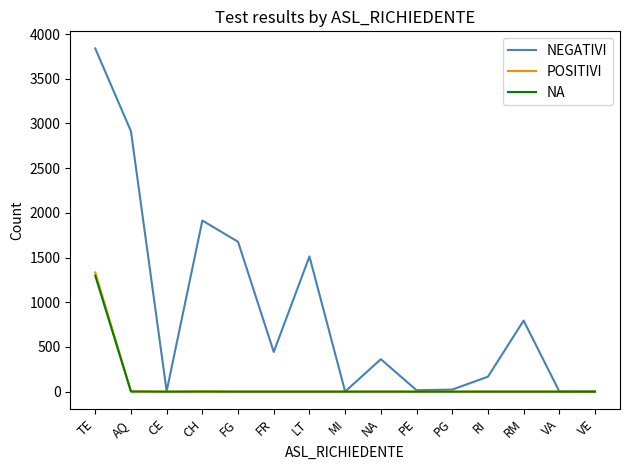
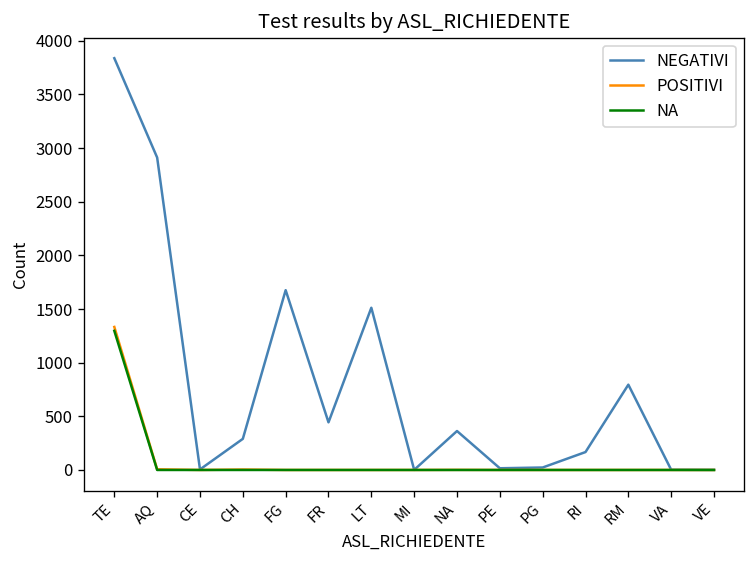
NEGATIVI, CH: 1900 -> 300
